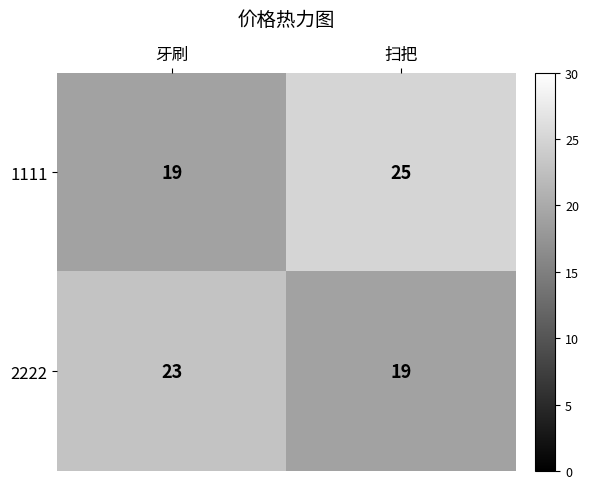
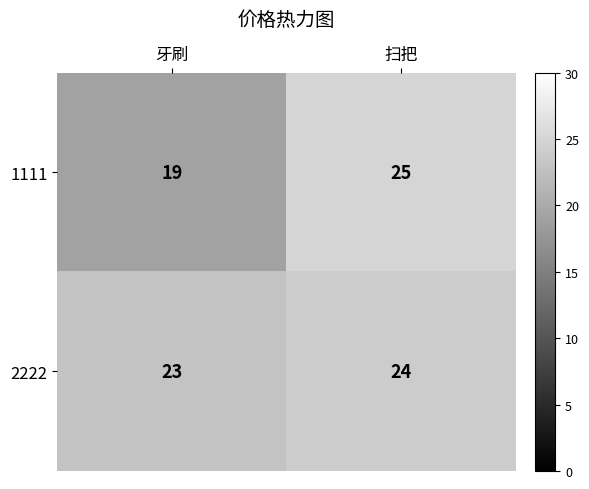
2222, 扫把: 19 -> 24
